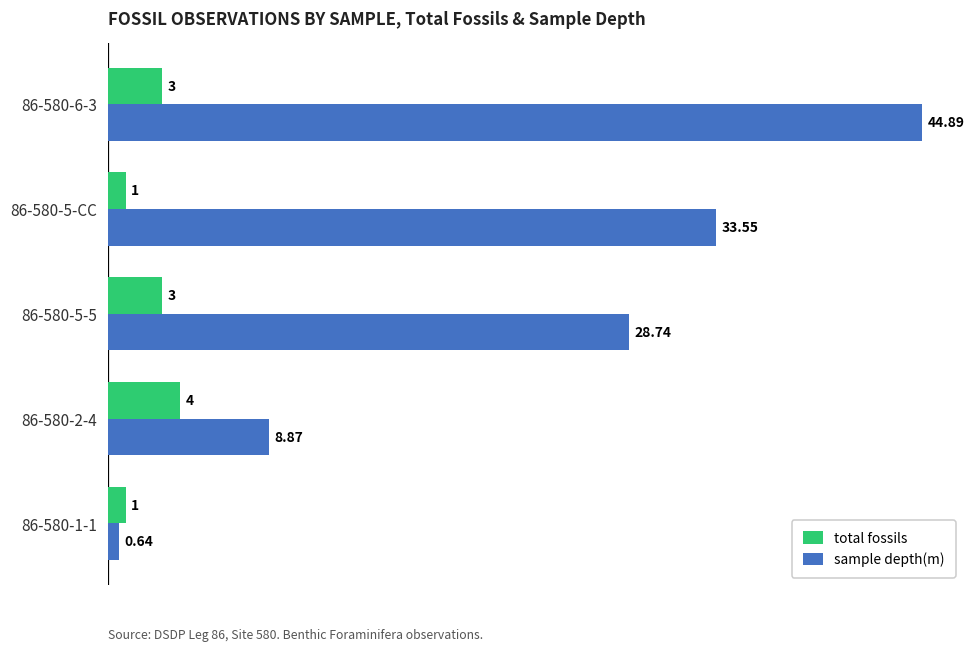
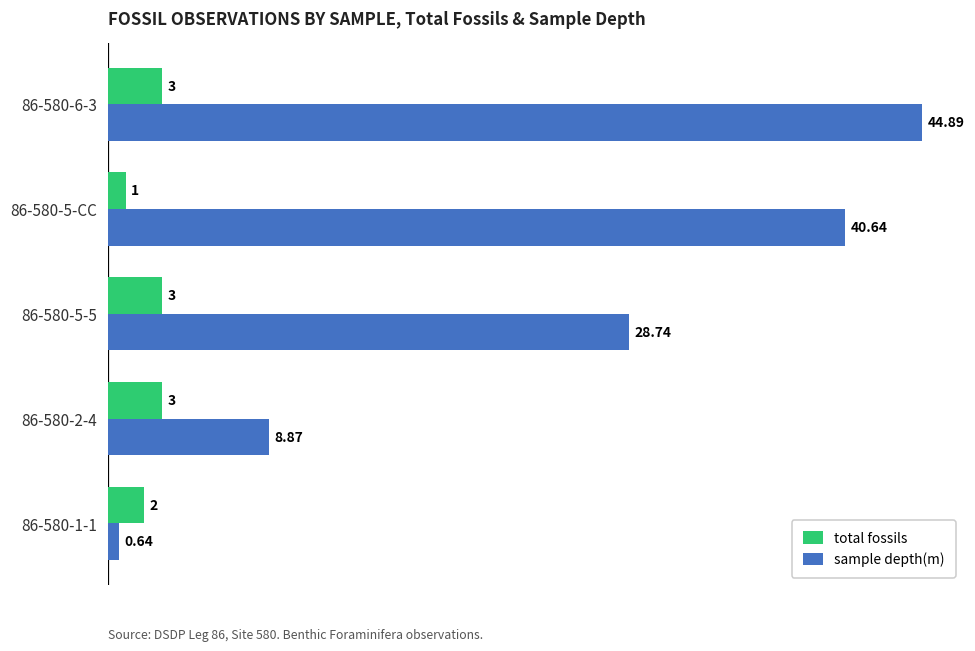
sample depth(m), 86-580-5-CC: 33.55 -> 40.64
total fossils, 86-580-2-4: 4 -> 3
total fossils, 86-580-1-1: 1 -> 2
